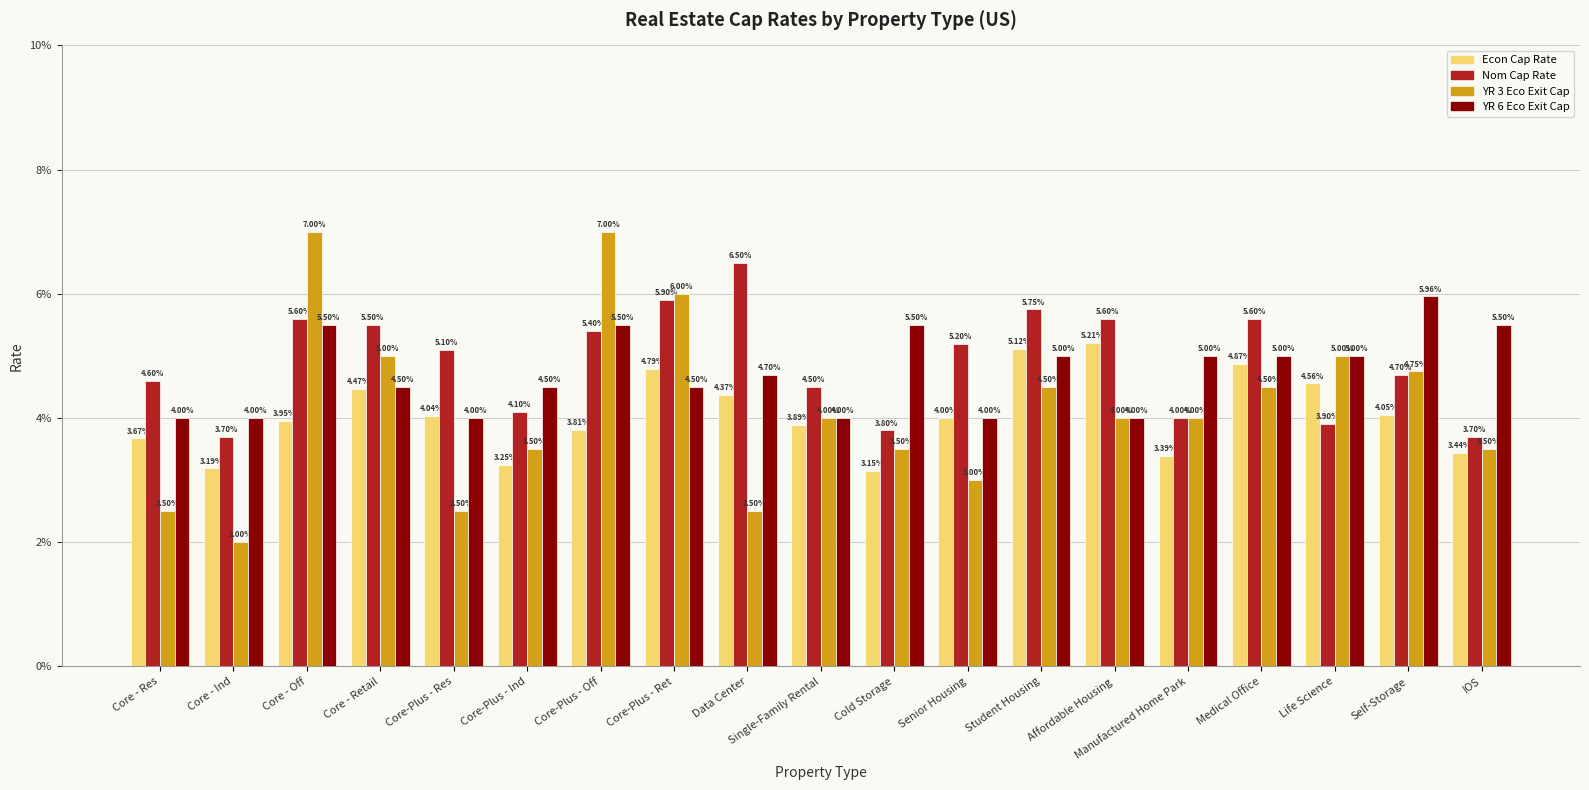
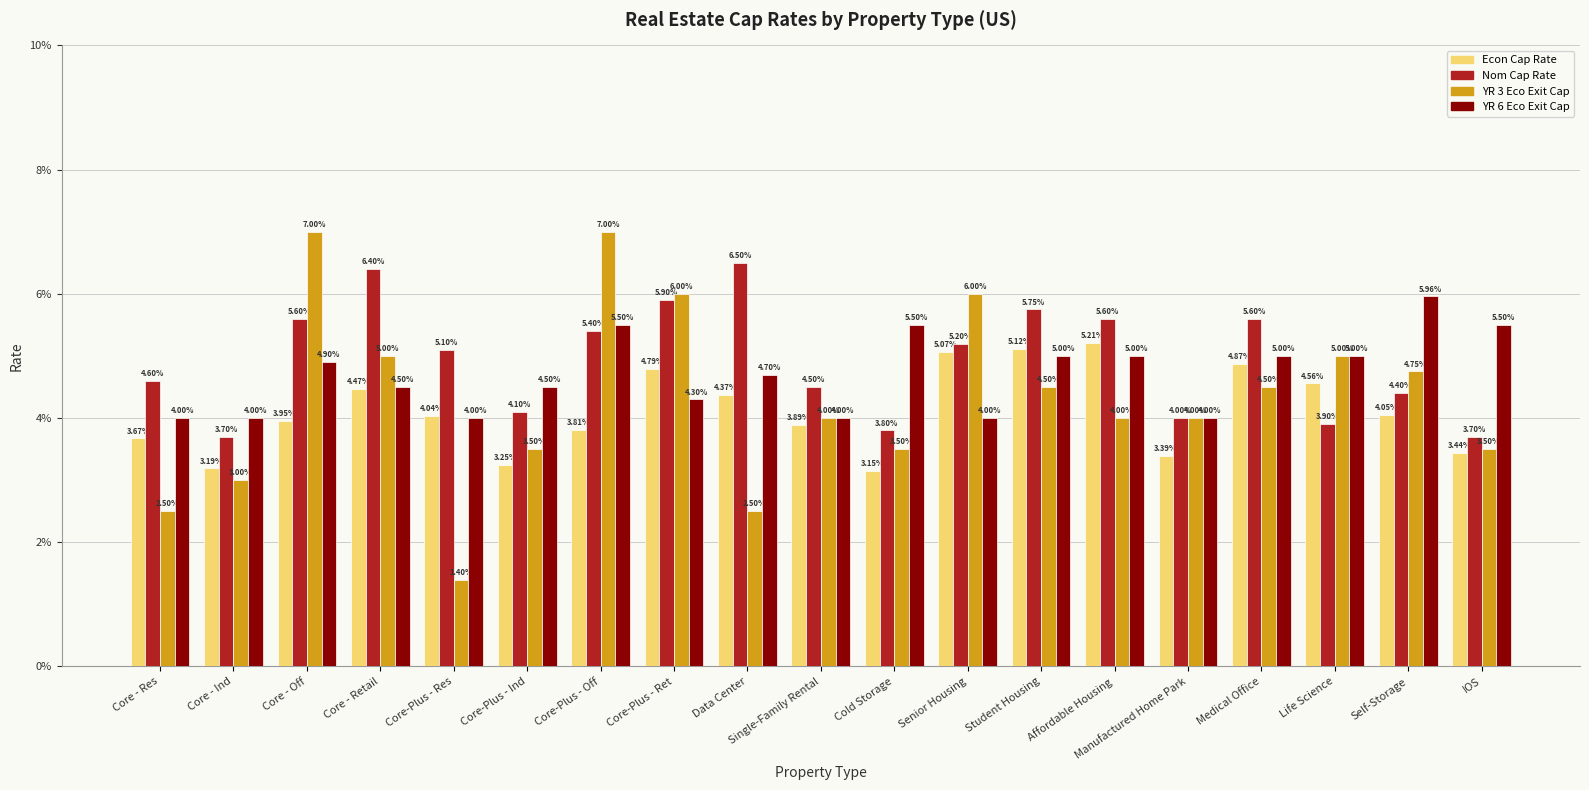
YR 3 Eco Exit Cap, Core - Ind: 2.00% -> 3.00%
YR 6 Eco Exit Cap, Core - Off: 5.50% -> 4.90%
Nom Cap Rate, Core - Retail: 5.50% -> 6.40%
YR 3 Eco Exit Cap, Core-Plus - Res: 2.50% -> 1.40%
YR 6 Eco Exit Cap, Core-Plus - Ret: 4.50% -> 4.30%
Econ Cap Rate, Senior Housing: 4.00% -> 5.07%
YR 3 Eco Exit Cap, Senior Housing: 3.00% -> 6.00%
YR 6 Eco Exit Cap, Affordable Housing: 4.00% -> 5.00%
YR 6 Eco Exit Cap, Manufactured Home Park: 5.00% -> 4.00%
Nom Cap Rate, Self-Storage: 4.70% -> 4.40%
